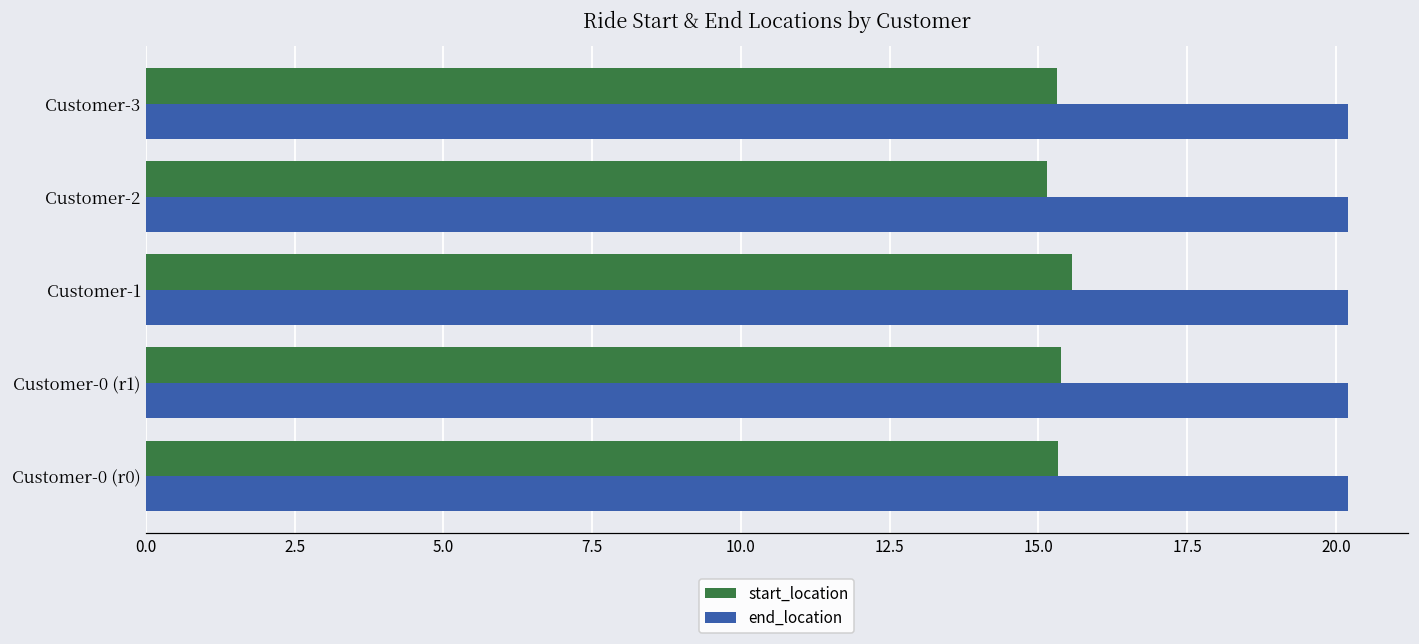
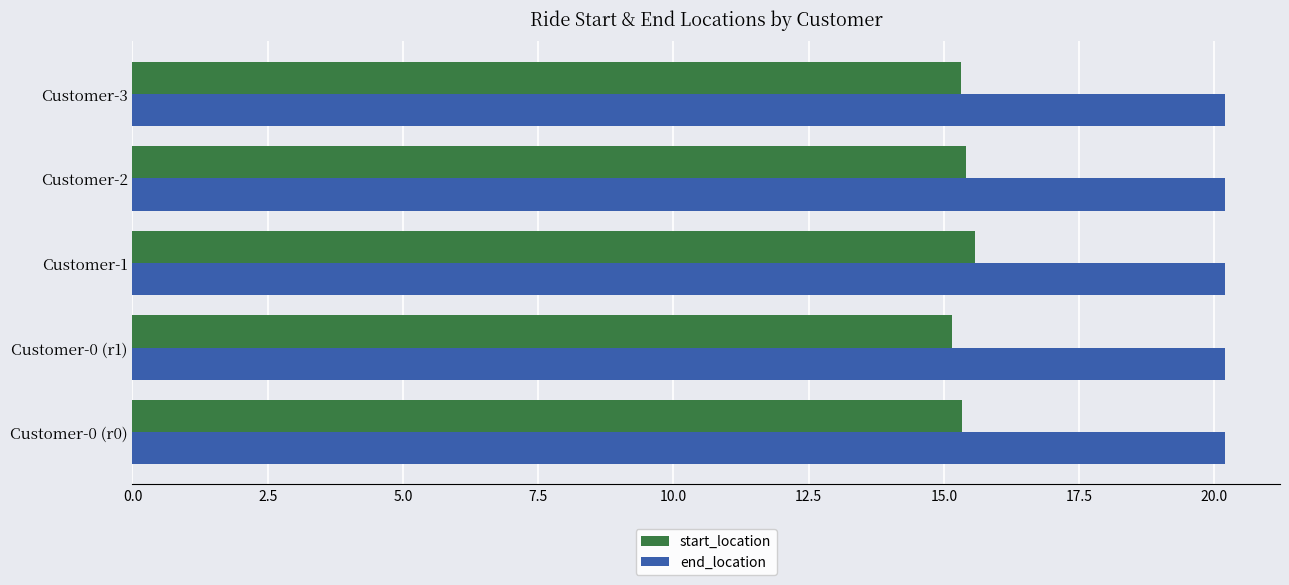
start_location, Customer-2: 15.2 -> 15.4
start_location, Customer-0 (r1): 15.4 -> 15.2
